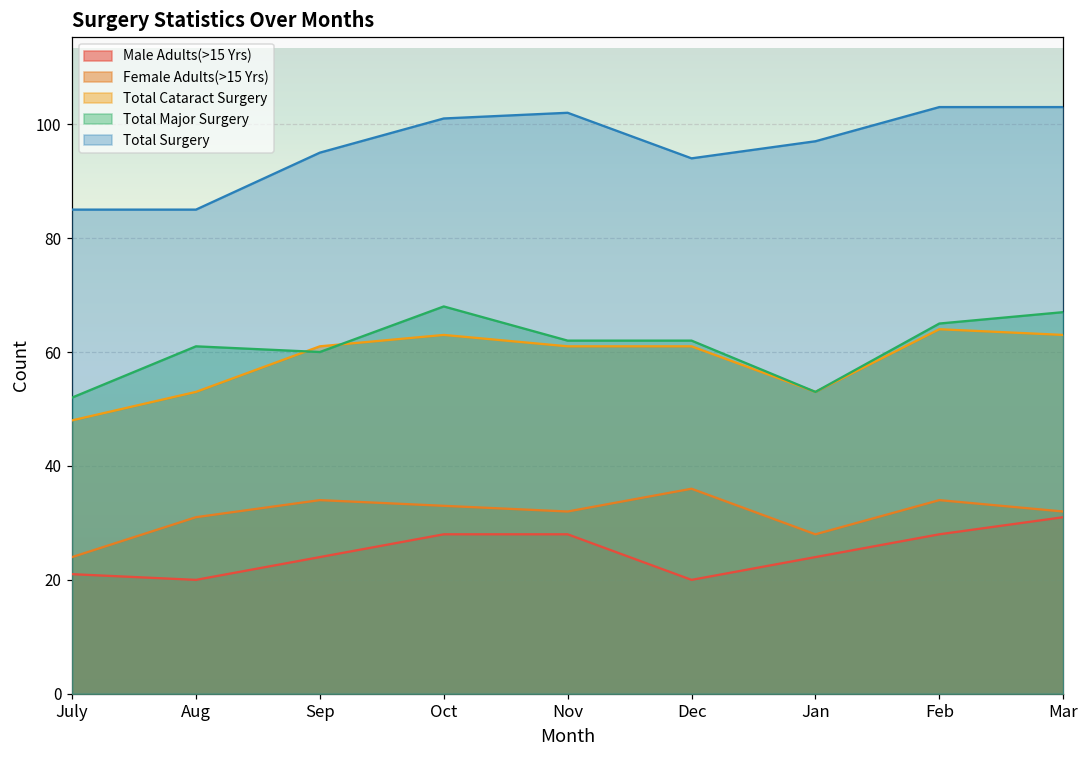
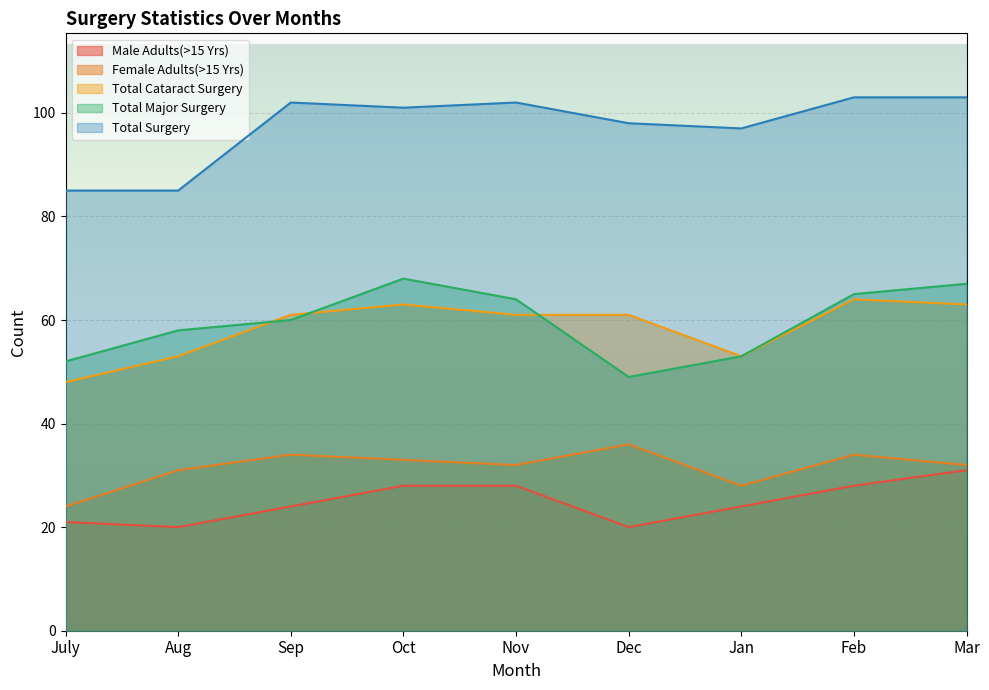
Total Major Surgery, Aug: 61 -> 58
Total Surgery, Sep: 95 -> 102
Total Major Surgery, Nov: 62 -> 64
Total Major Surgery, Dec: 62 -> 49
Total Surgery, Dec: 94 -> 98
